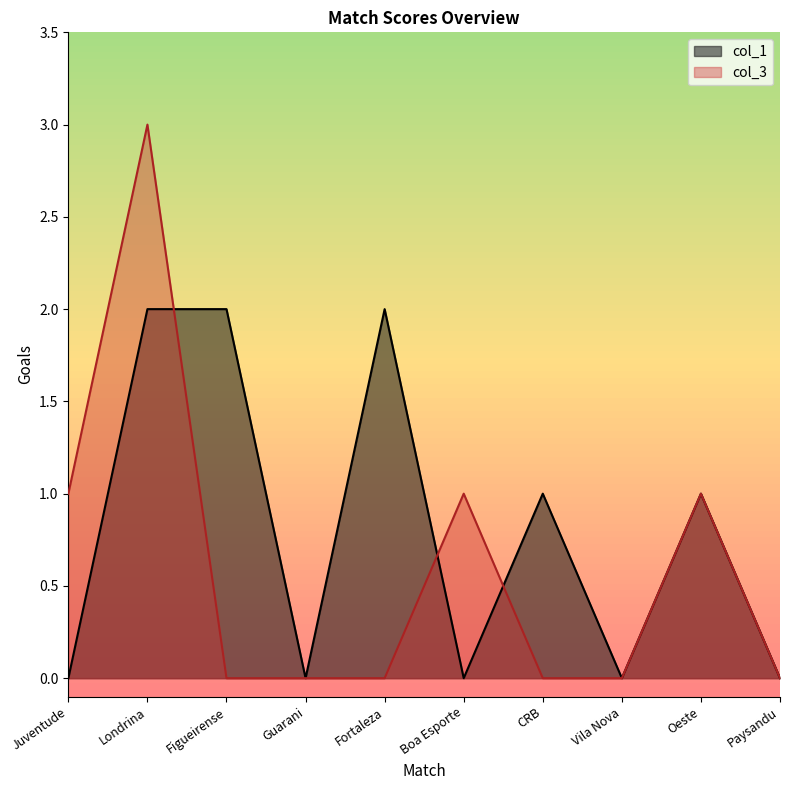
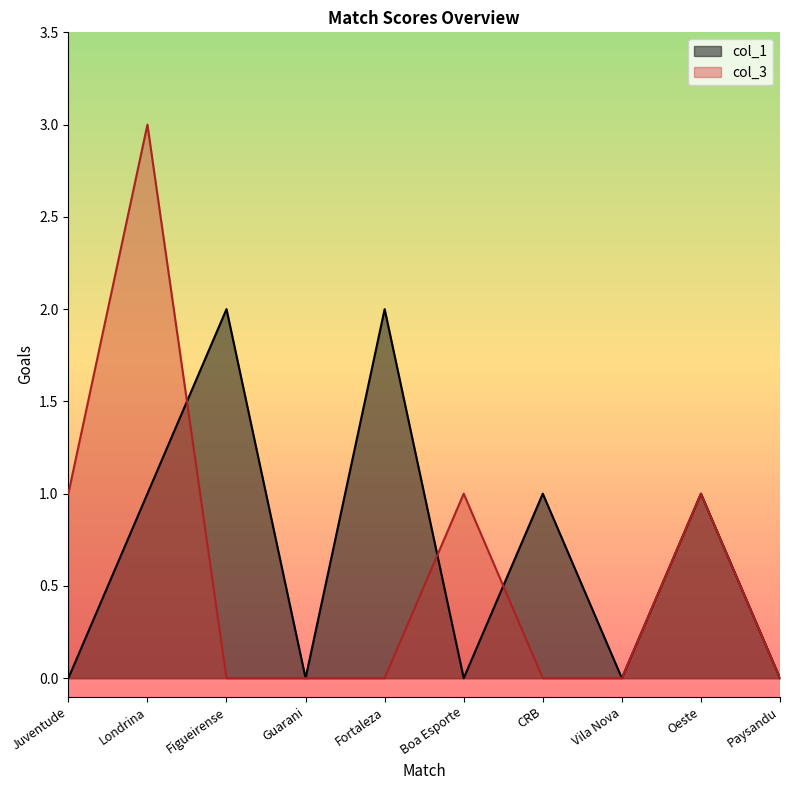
col_1, Londrina: 2 -> 1
